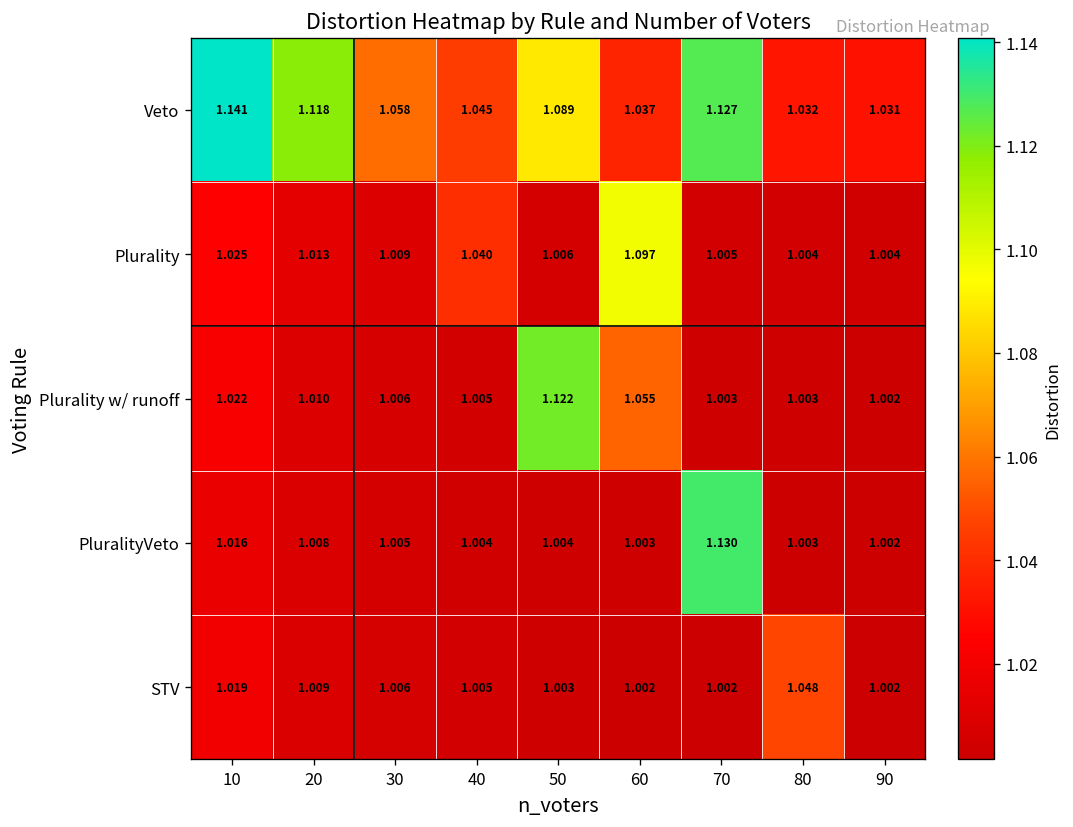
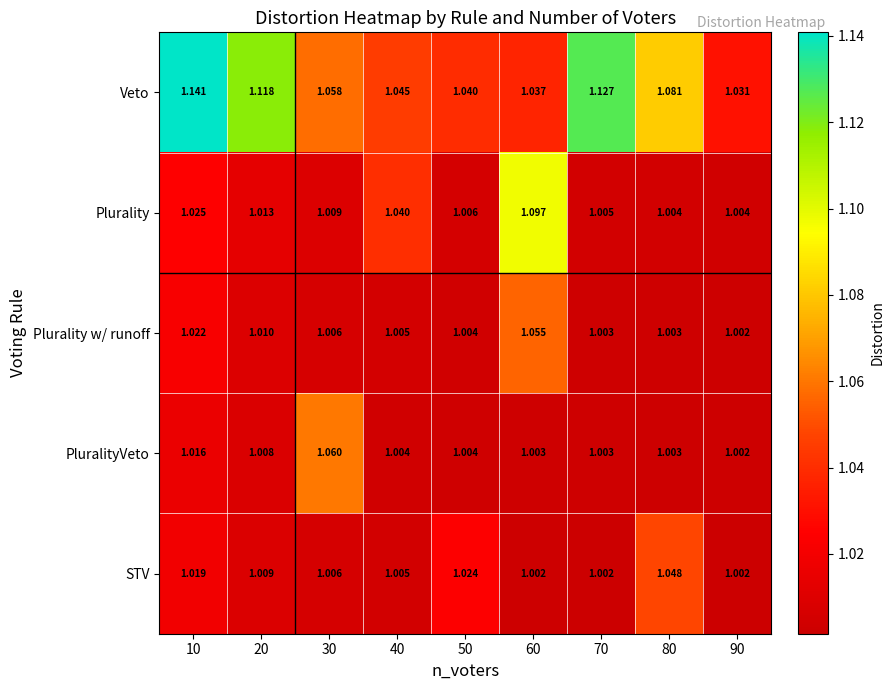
Veto, 50: 1.089 -> 1.040
Veto, 80: 1.032 -> 1.081
Plurality w/ runoff, 50: 1.122 -> 1.004
PluralityVeto, 30: 1.005 -> 1.060
PluralityVeto, 70: 1.130 -> 1.003
STV, 50: 1.003 -> 1.024
